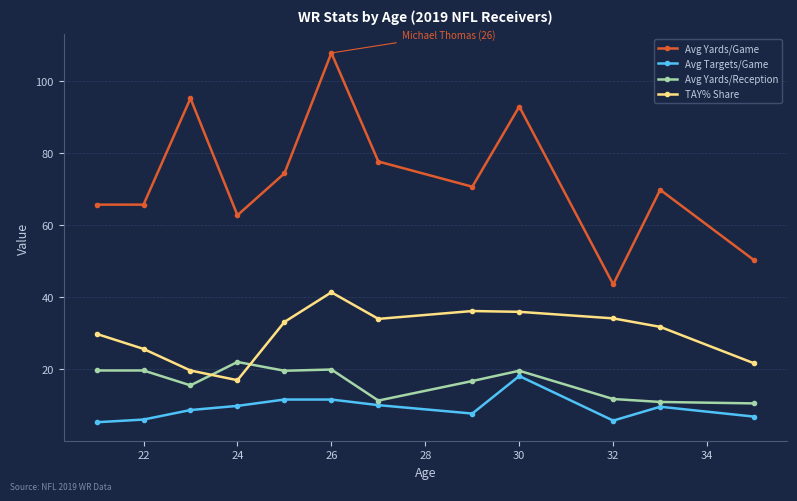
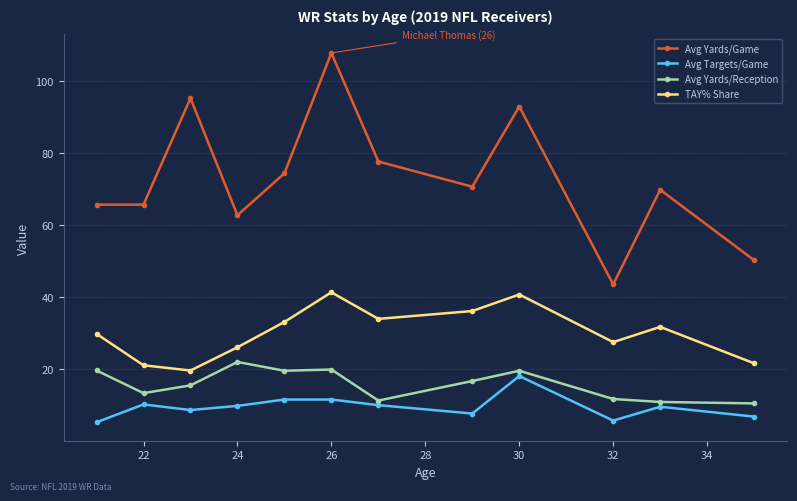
Avg Targets/Game, 22: 6 -> 10
Avg Yards/Reception, 22: 20 -> 13
TAY% Share, 22: 26 -> 21
TAY% Share, 24: 17 -> 26
TAY% Share, 30: 36 -> 41
TAY% Share, 32: 34 -> 28
